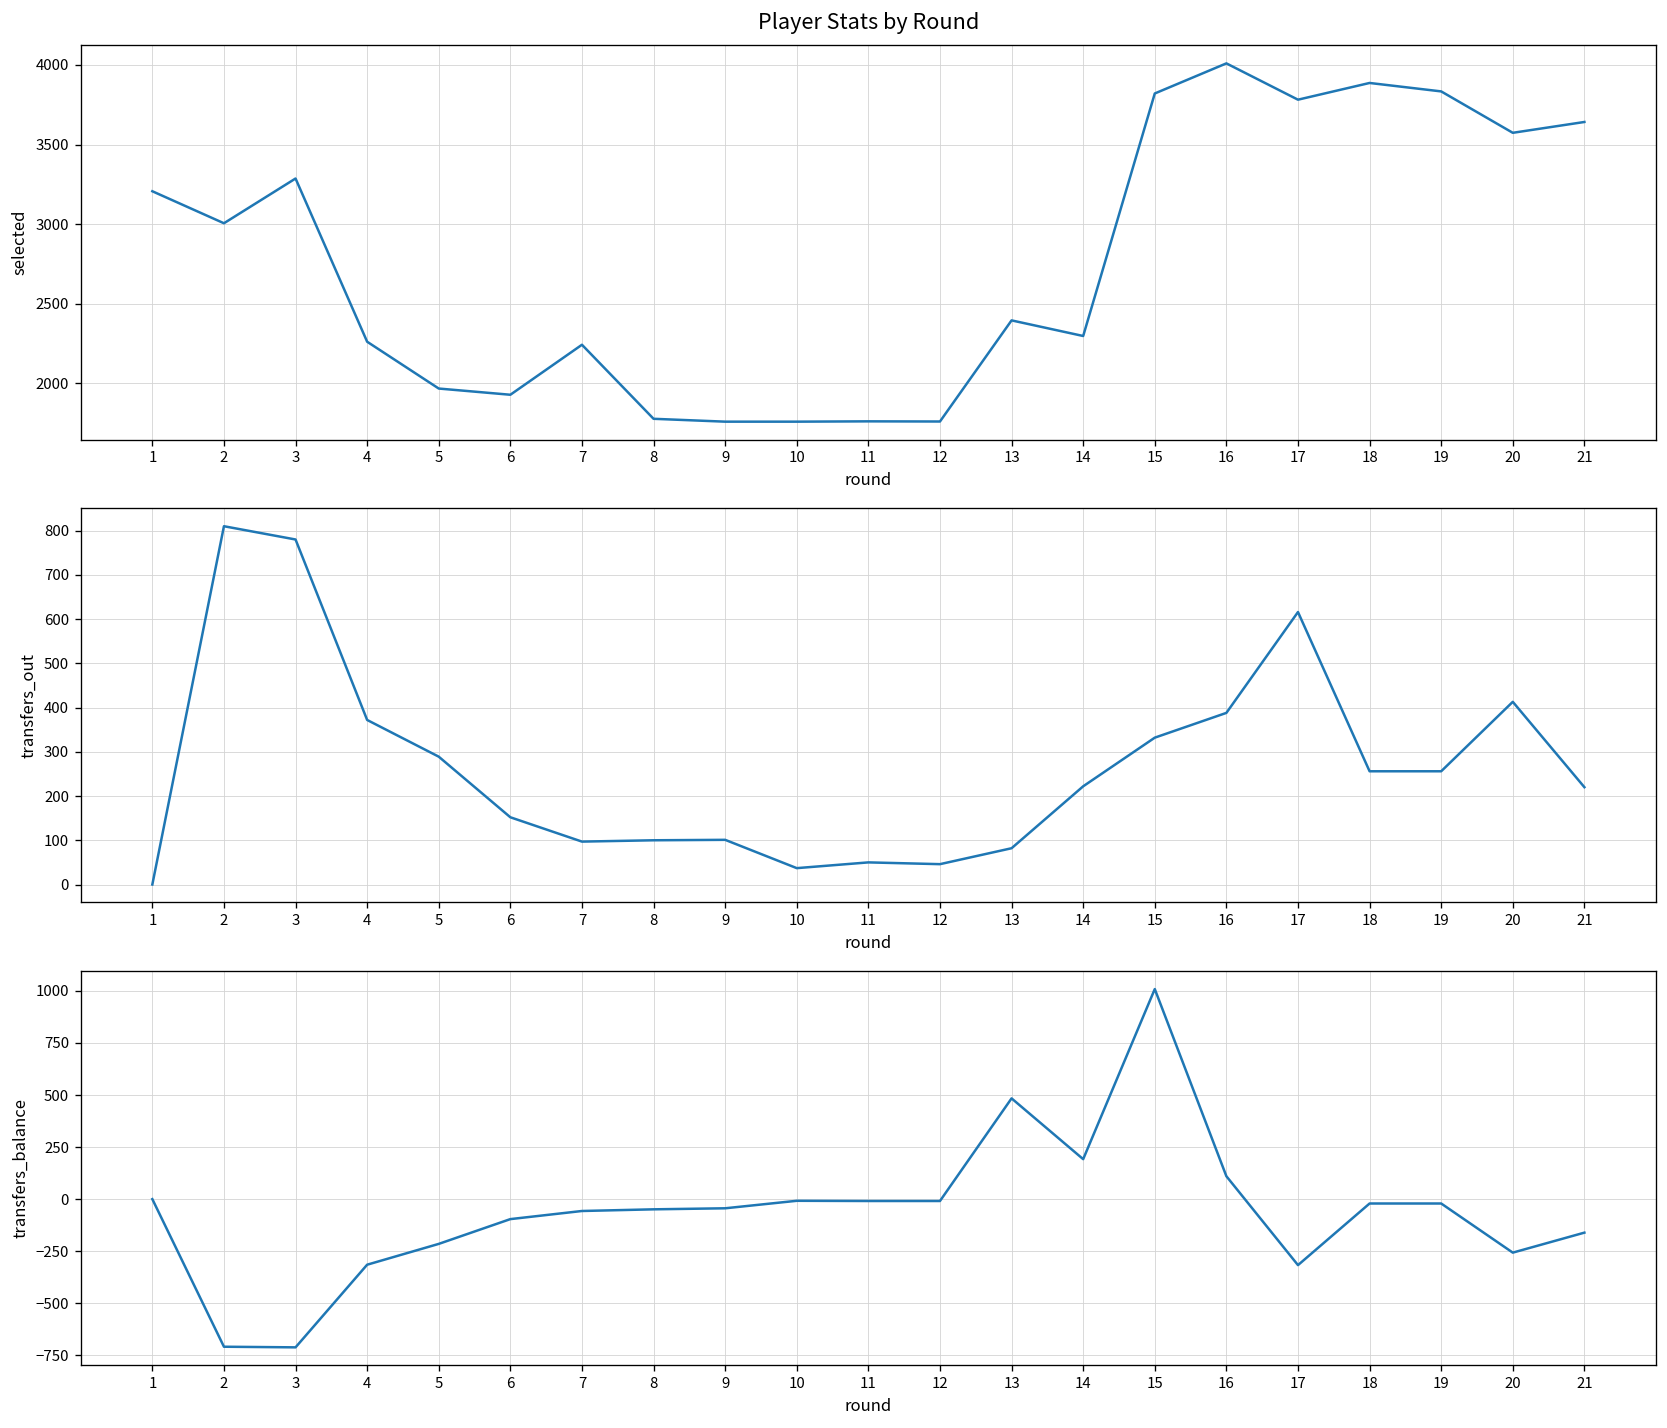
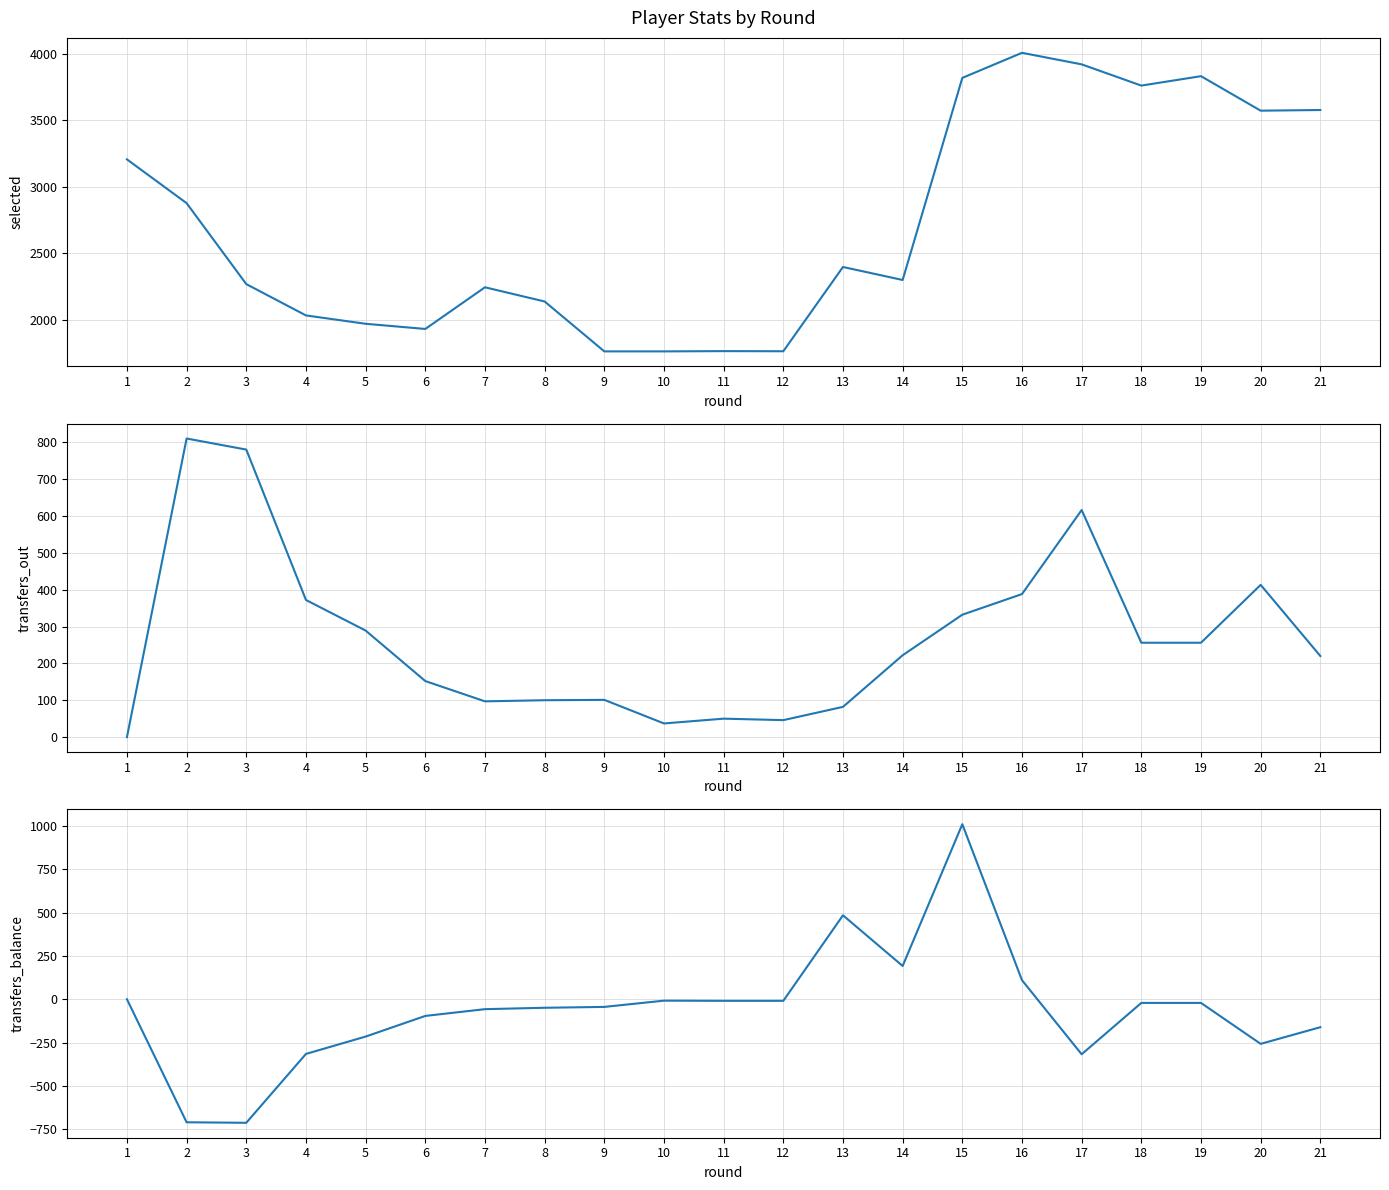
Player Stats by Round, 2: 3010 -> 2880
Player Stats by Round, 3: 3290 -> 2270
Player Stats by Round, 4: 2260 -> 2030
Player Stats by Round, 8: 1780 -> 2140
Player Stats by Round, 17: 3780 -> 3920
Player Stats by Round, 18: 3890 -> 3760
Player Stats by Round, 21: 3640 -> 3580
